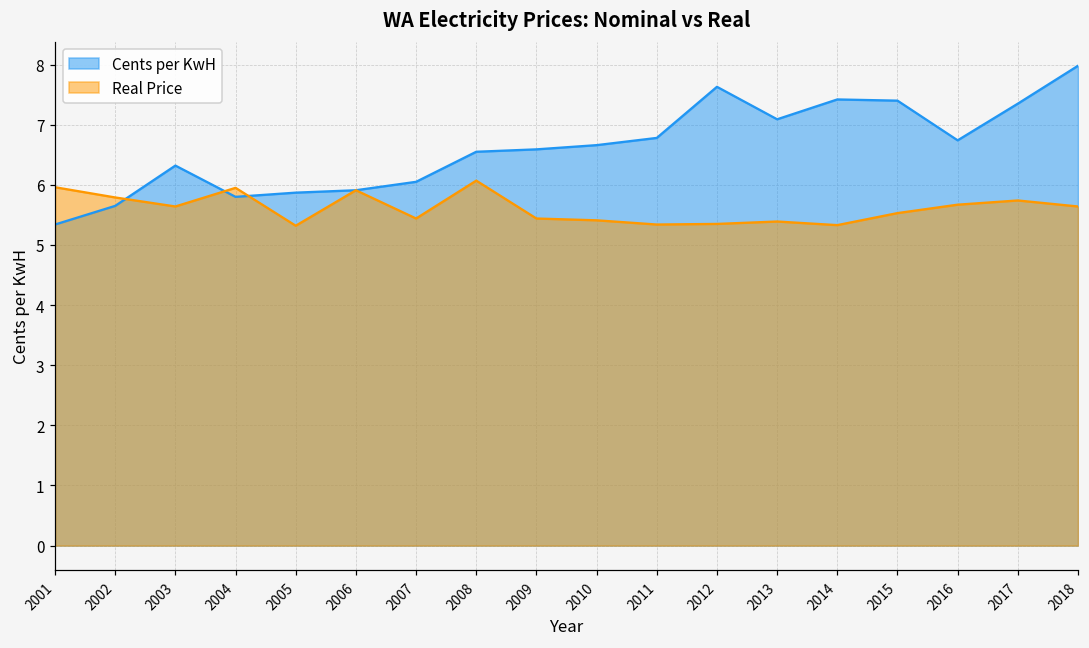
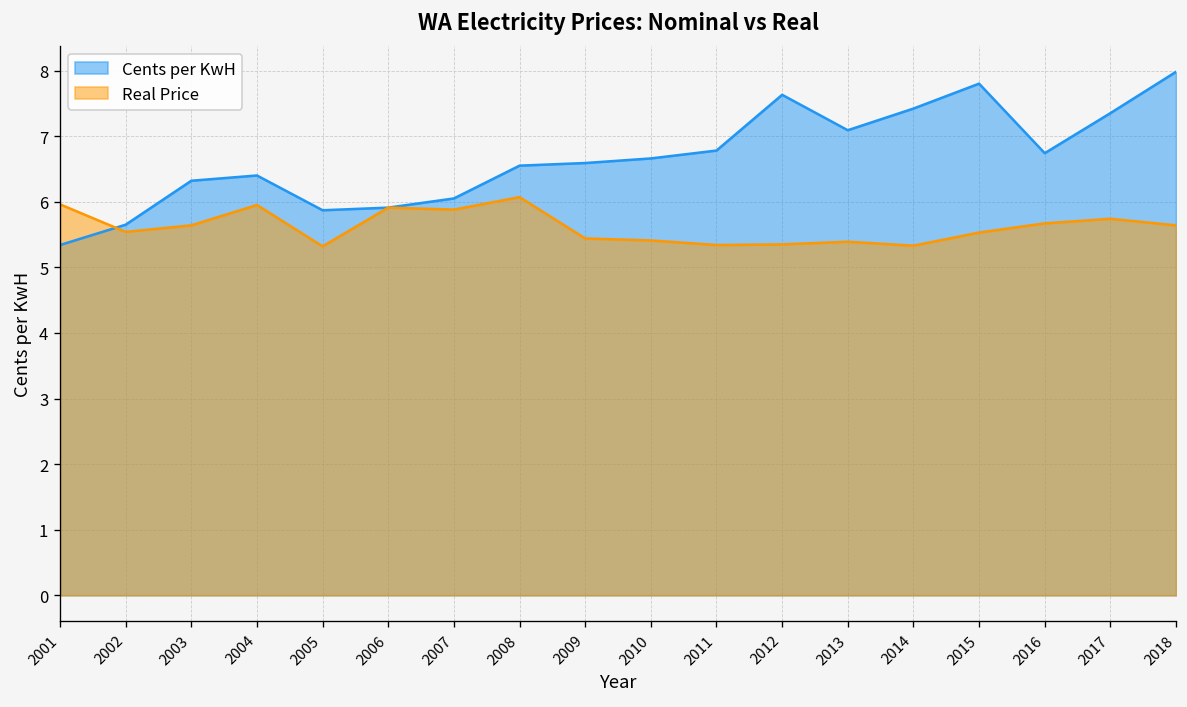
Real Price, 2002: 5.8 -> 5.5
Cents per KwH, 2004: 5.8 -> 6.4
Real Price, 2007: 5.4 -> 5.9
Cents per KwH, 2015: 7.4 -> 7.8
